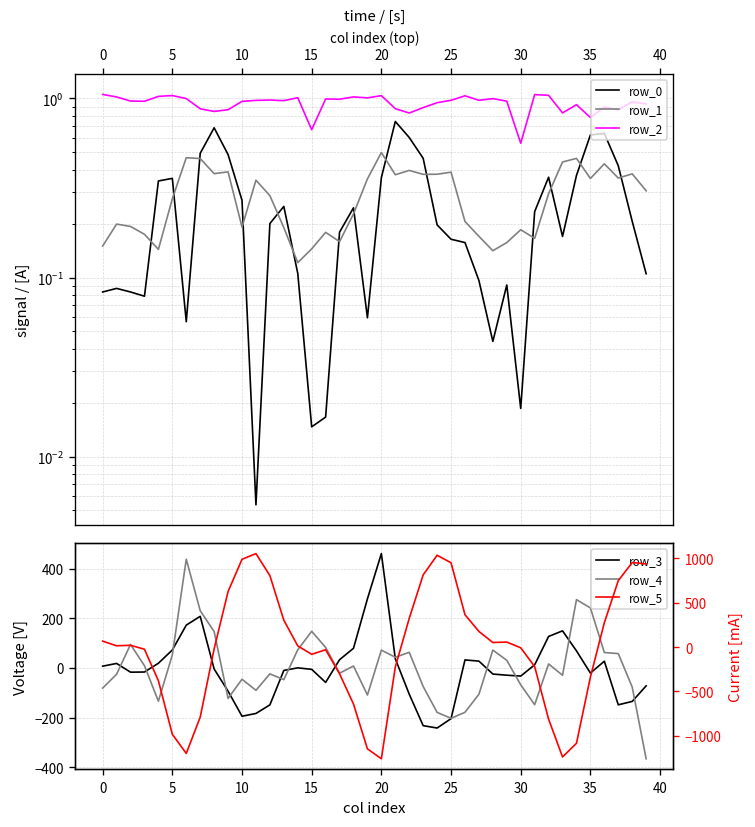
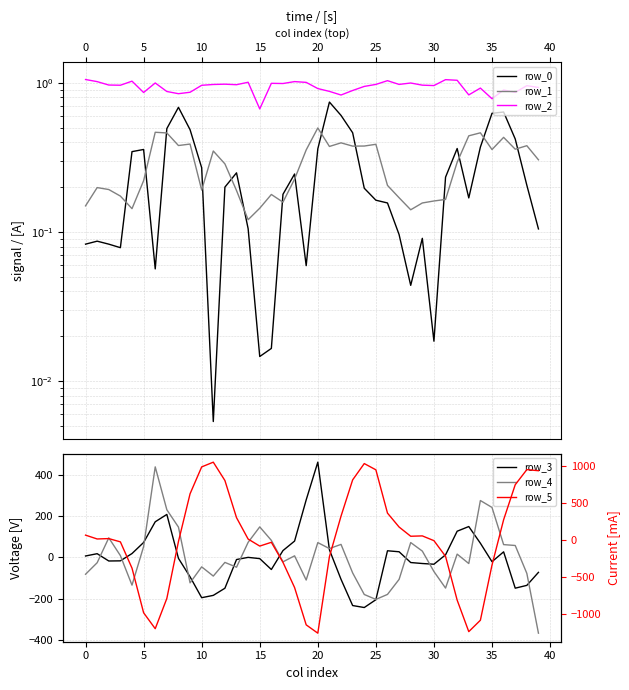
time / [s], row_1, 5: 0.28 -> 0.22
time / [s], row_2, 5: 1.0 -> 0.9
time / [s], row_2, 20: 1.0 -> 0.9
time / [s], row_1, 30: 0.18 -> 0.16
time / [s], row_2, 30: 0.56 -> 1.0
